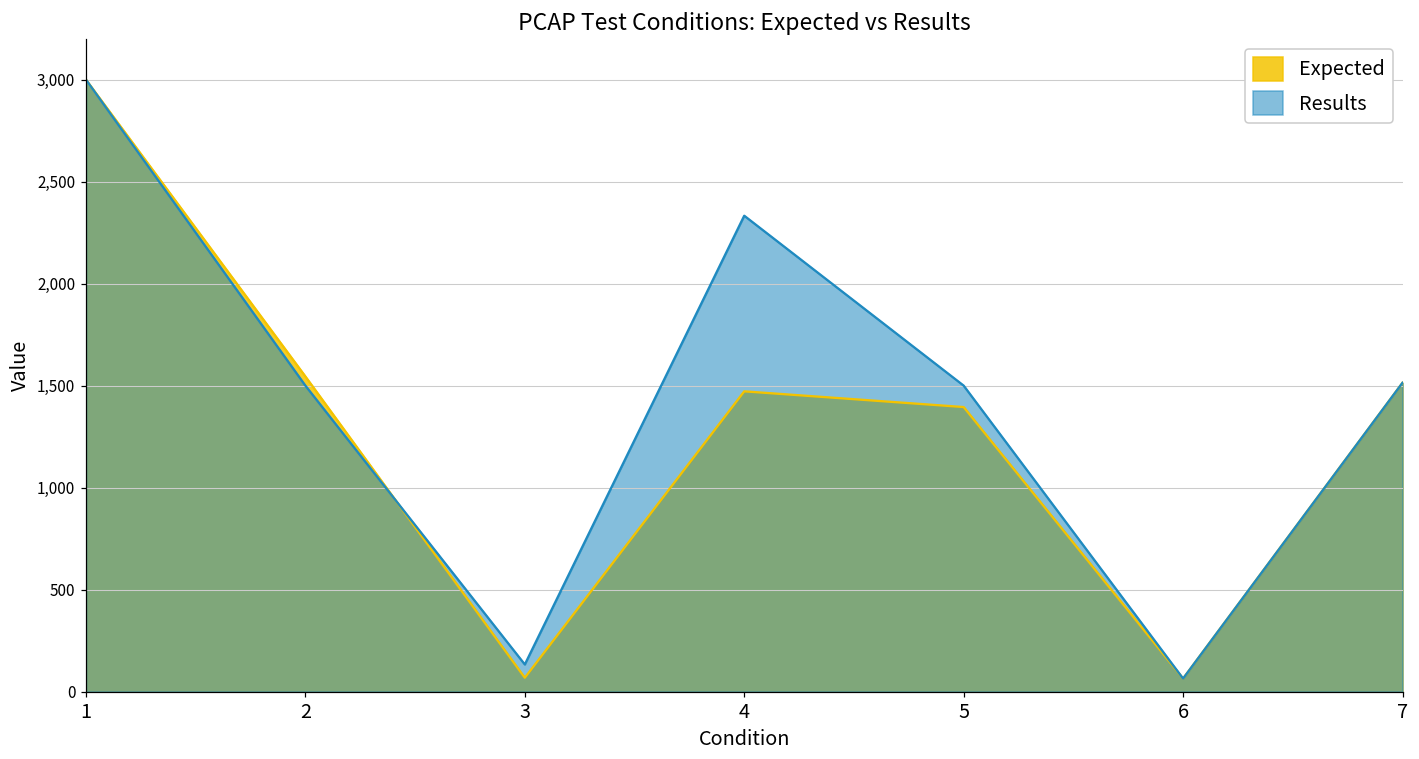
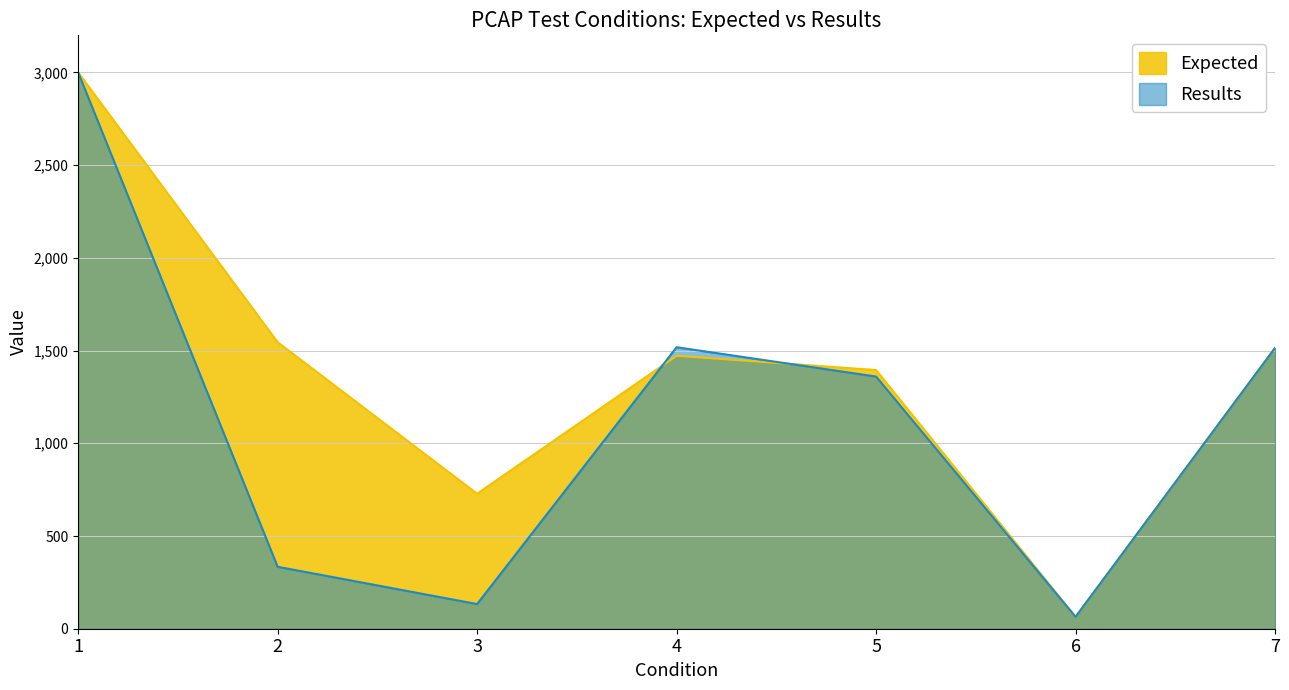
Results, 2: 1,500 -> 330
Expected, 3: 70 -> 730
Results, 4: 2,330 -> 1,520
Results, 5: 1,500 -> 1,360
